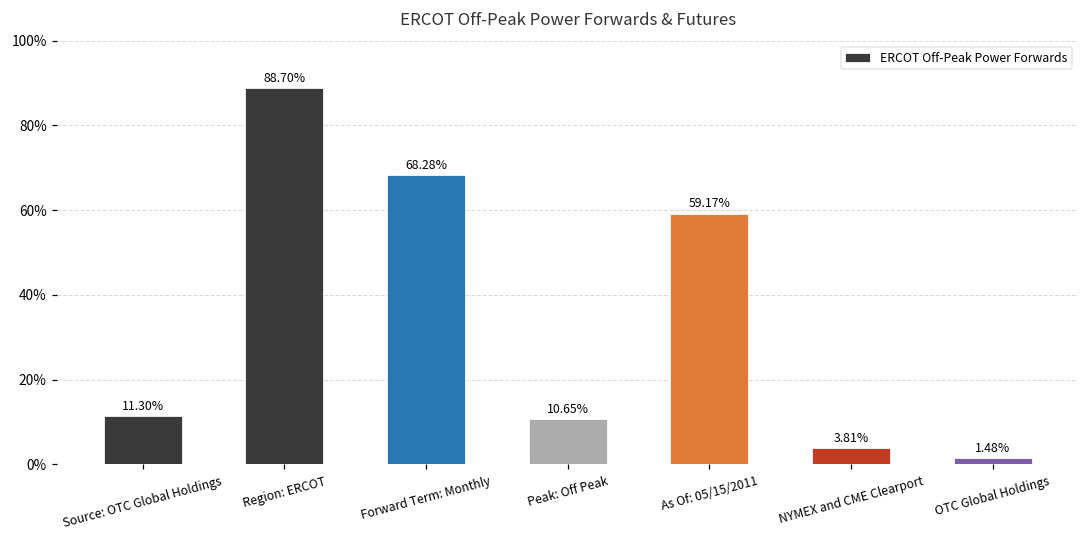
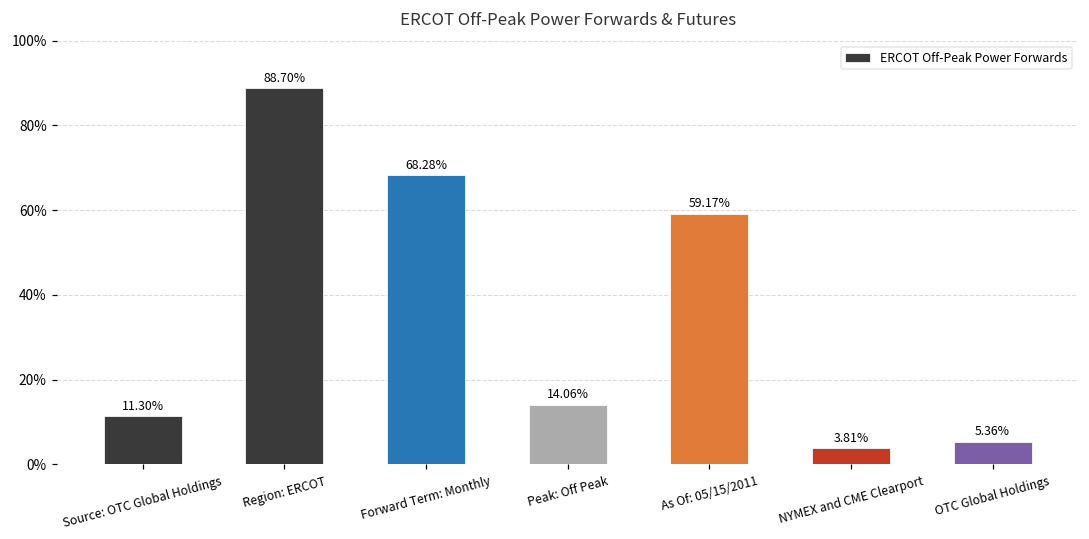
Peak: Off Peak: 10.65% -> 14.06%
OTC Global Holdings: 1.48% -> 5.36%
